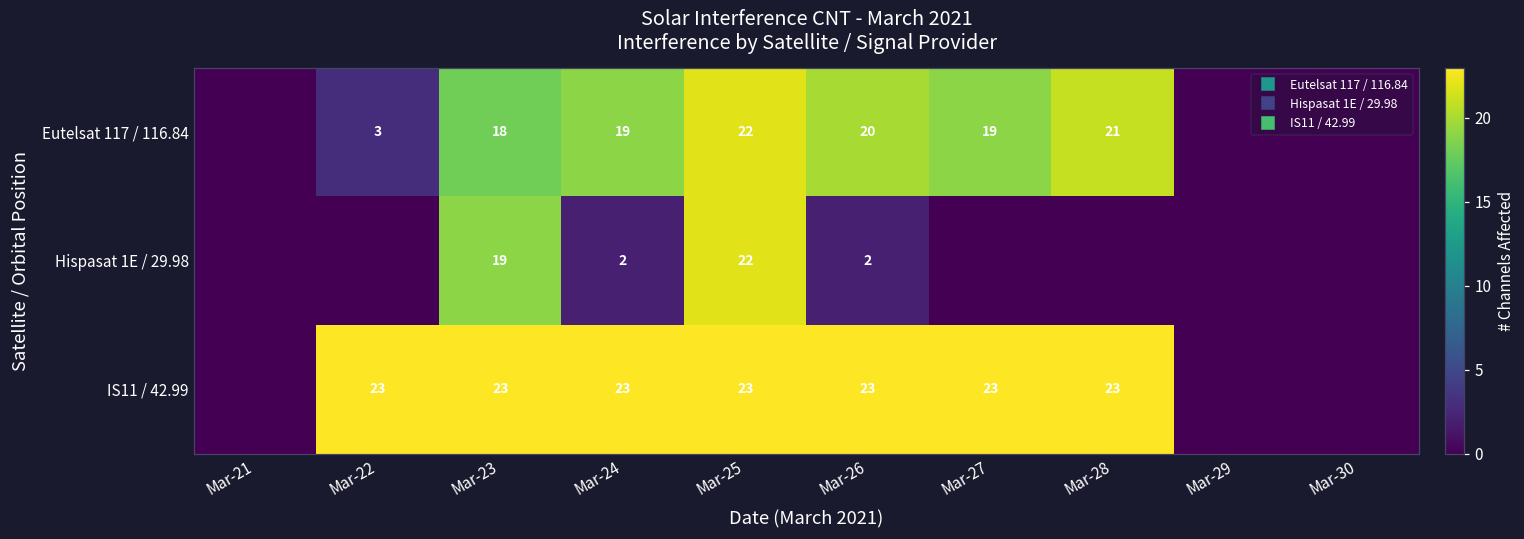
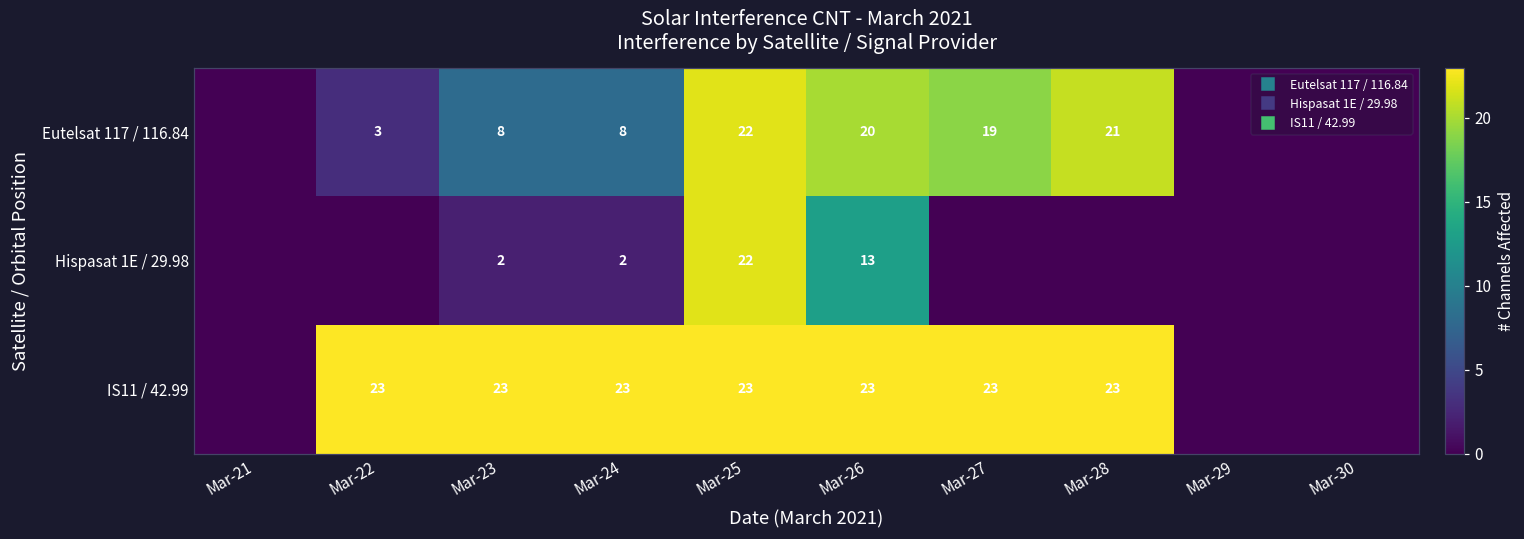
Eutelsat 117 / 116.84, Mar-23: 18 -> 8
Eutelsat 117 / 116.84, Mar-24: 19 -> 8
Hispasat 1E / 29.98, Mar-23: 19 -> 2
Hispasat 1E / 29.98, Mar-26: 2 -> 13
